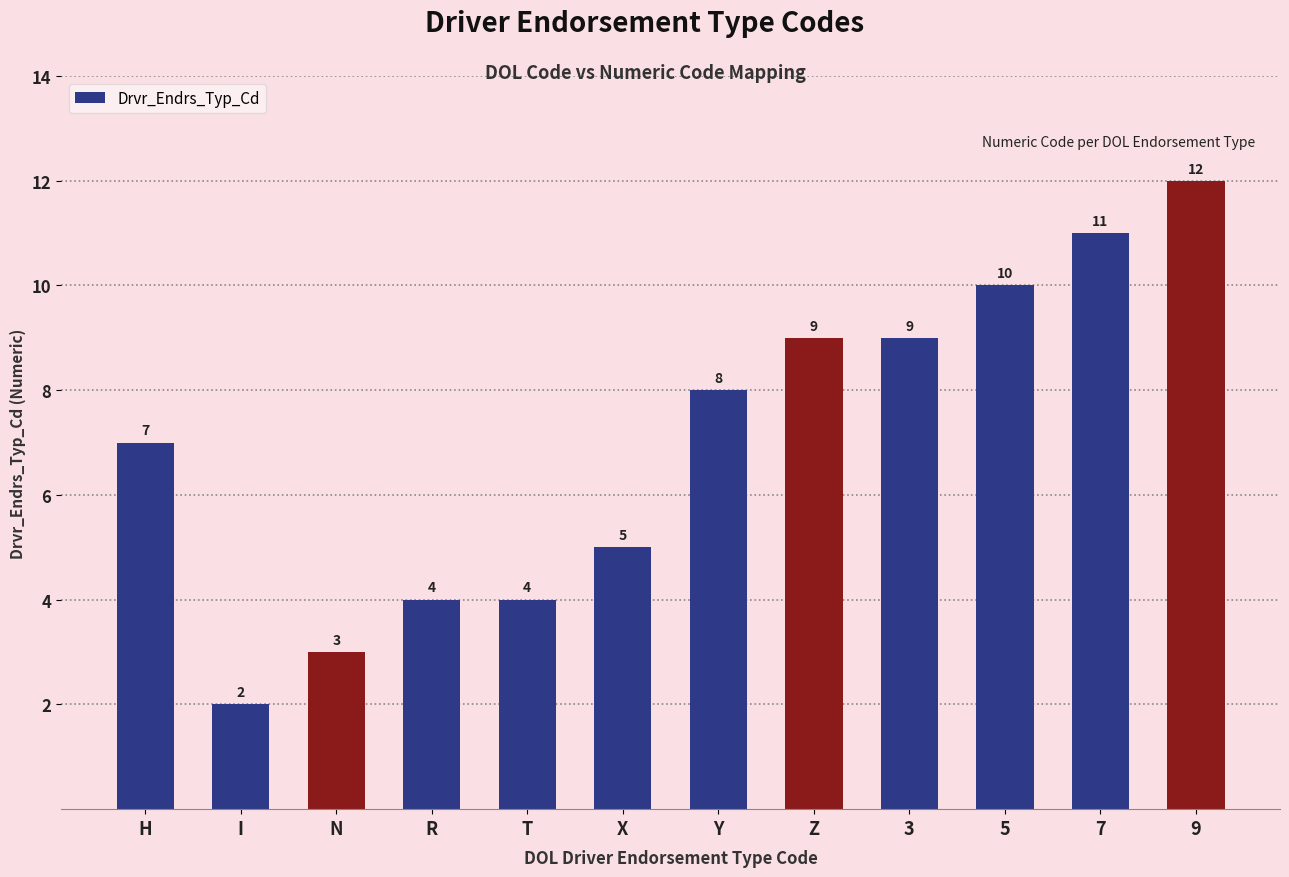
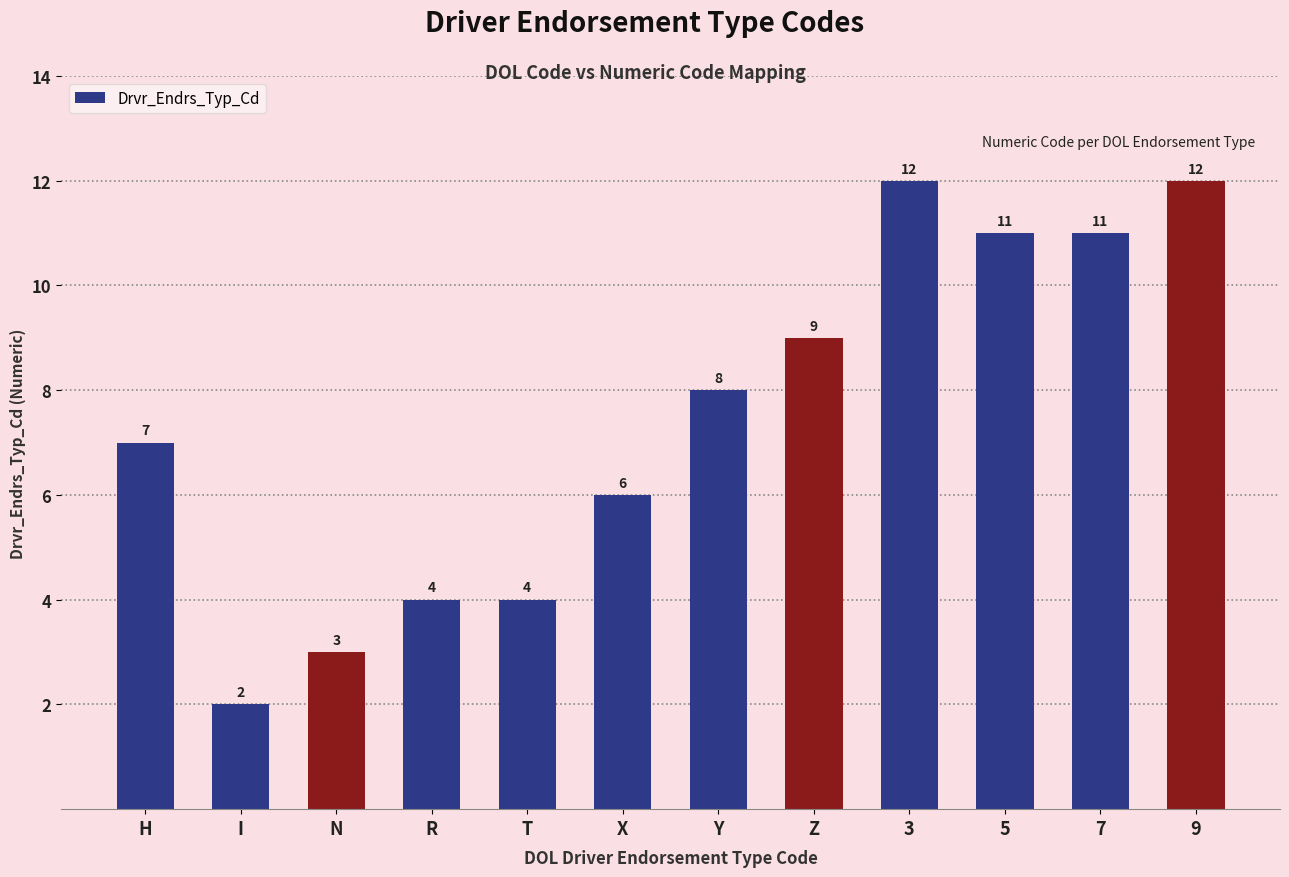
X: 5 -> 6
3: 9 -> 12
5: 10 -> 11
